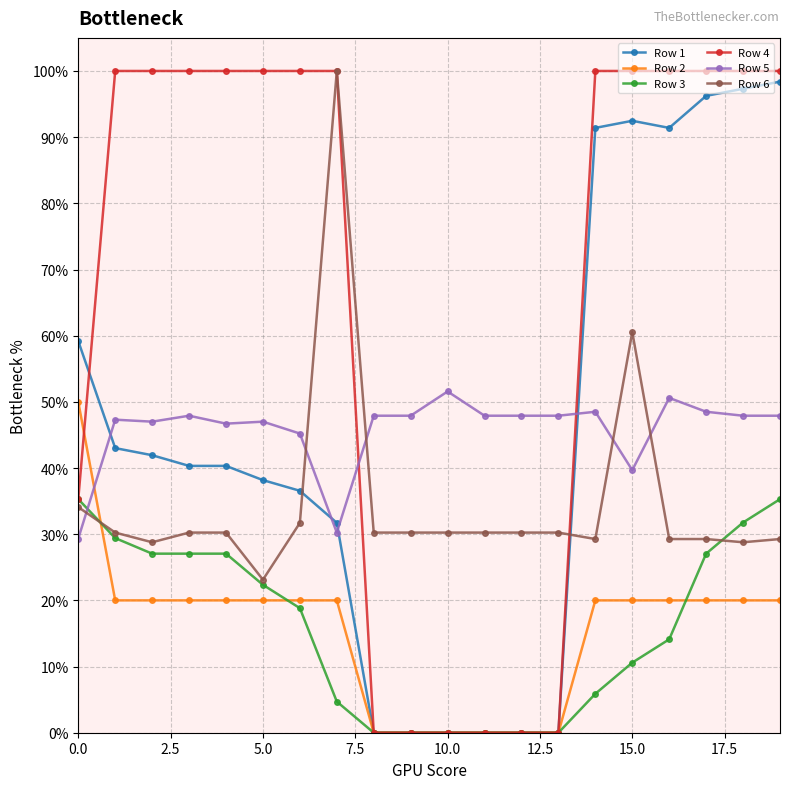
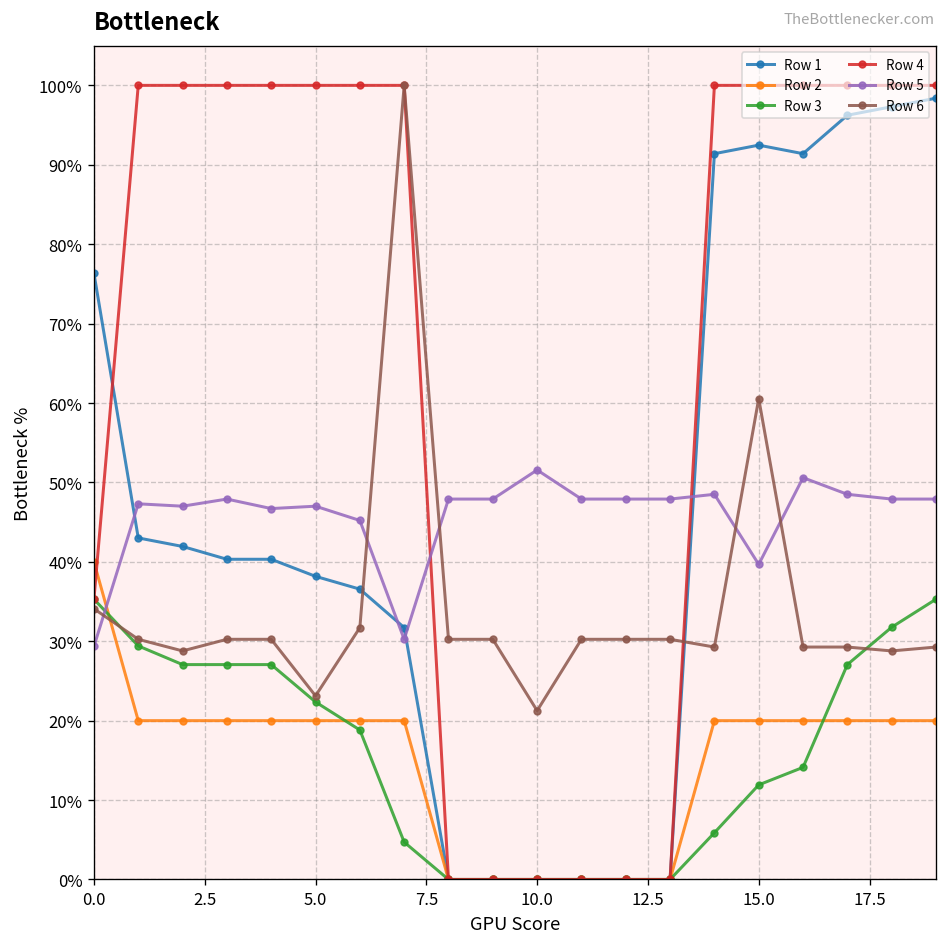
Row 1, 0.0: 59% -> 76%
Row 2, 0.0: 50% -> 40%
Row 6, 10.0: 30% -> 21%
Row 3, 15.0: 11% -> 12%
